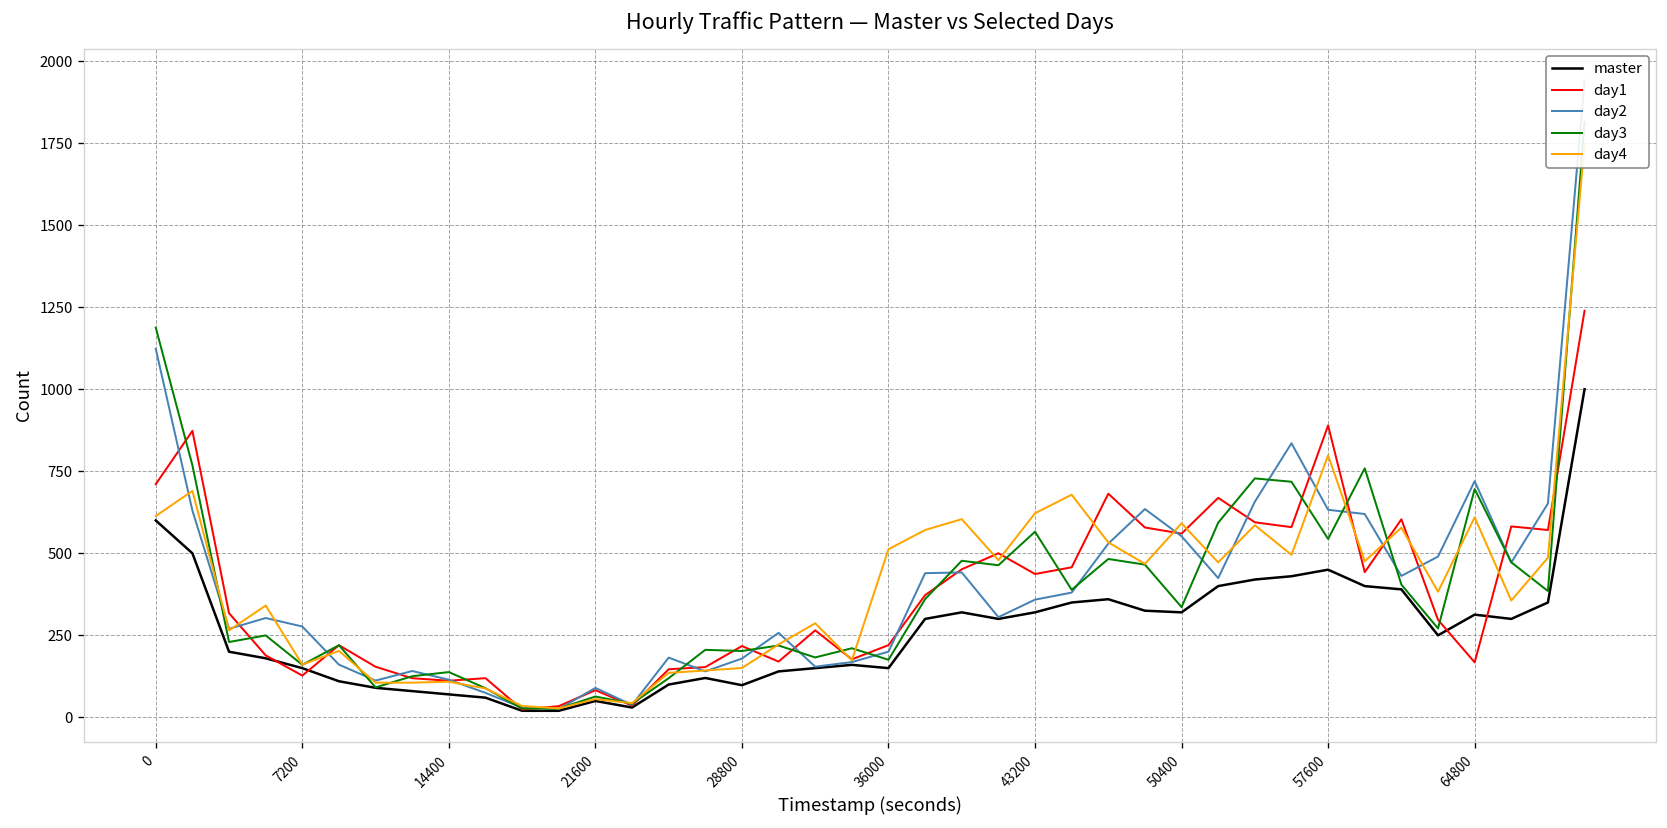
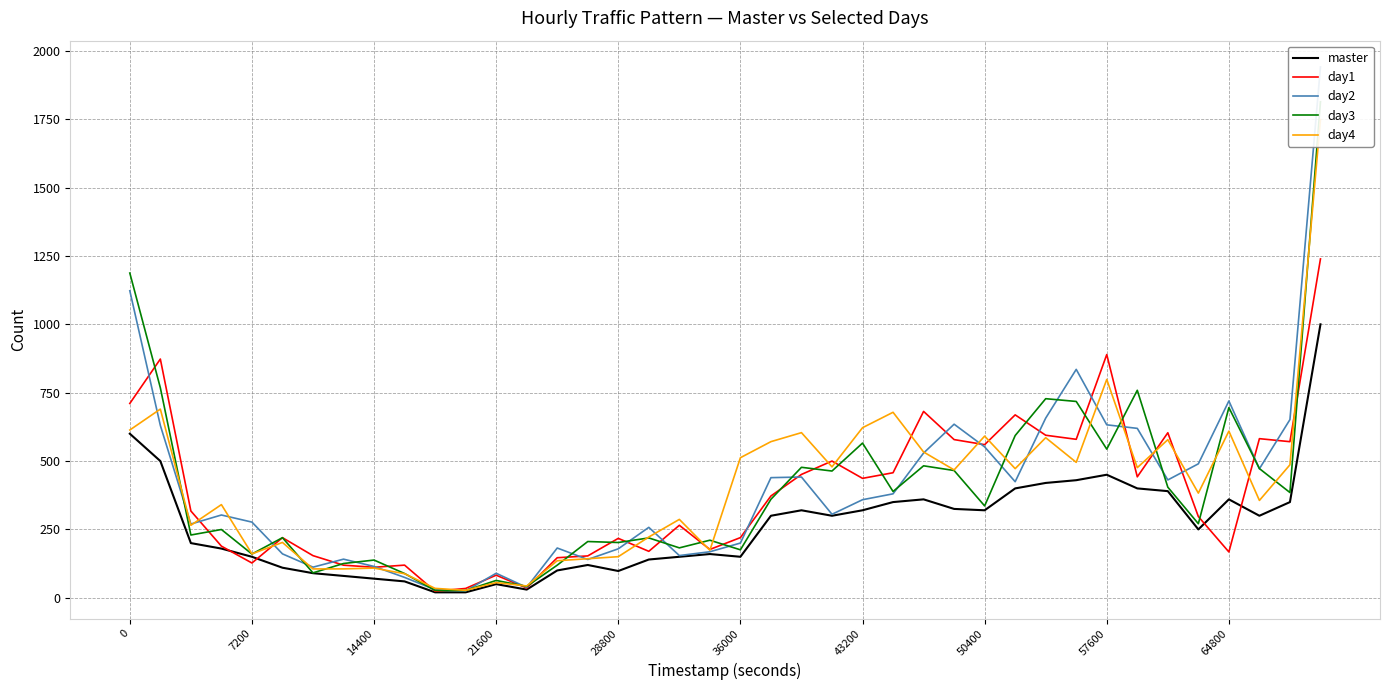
master, 64800: 310 -> 360
